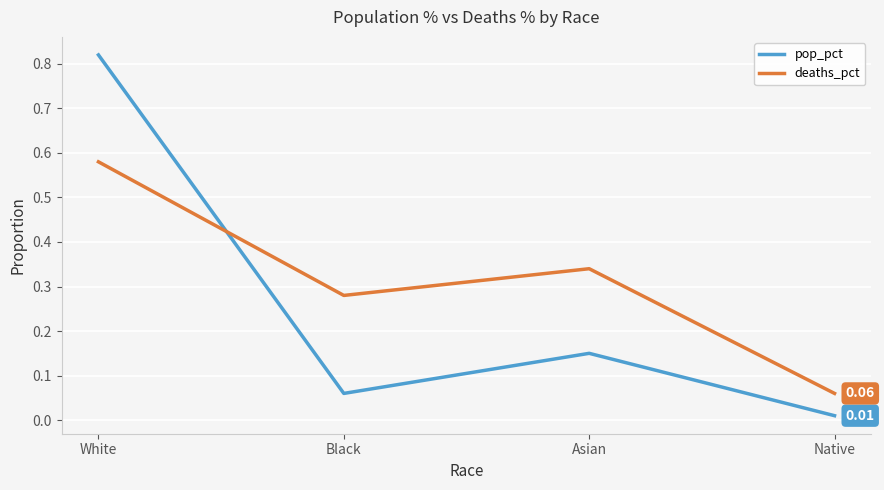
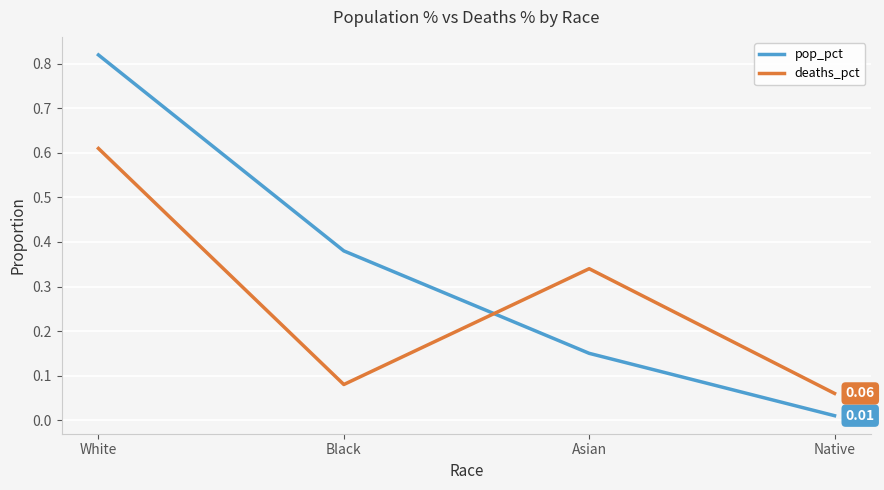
deaths_pct, White: 0.58 -> 0.61
pop_pct, Black: 0.06 -> 0.38
deaths_pct, Black: 0.28 -> 0.08
